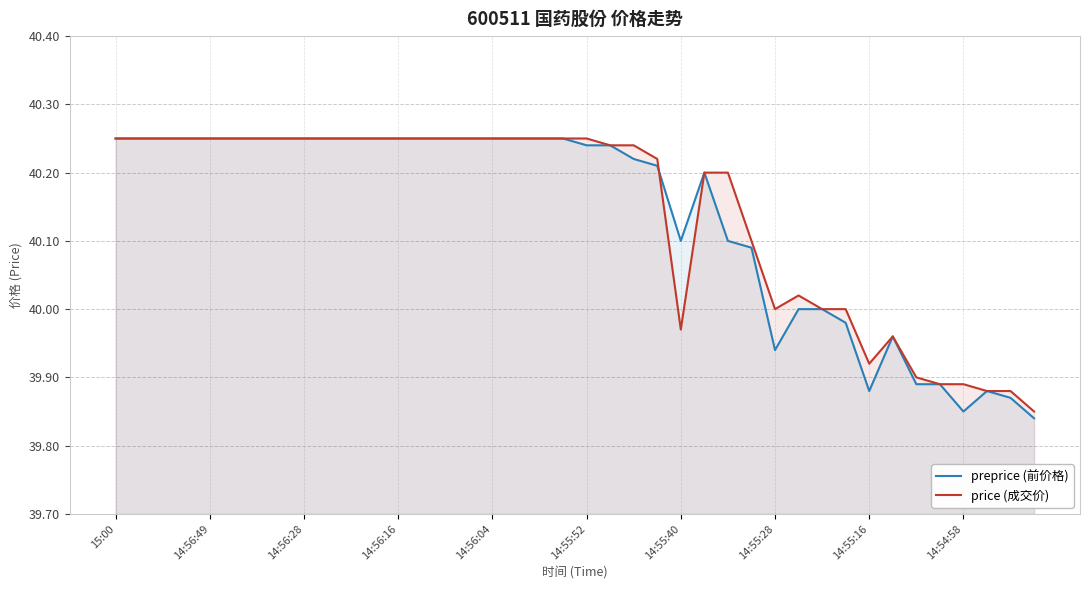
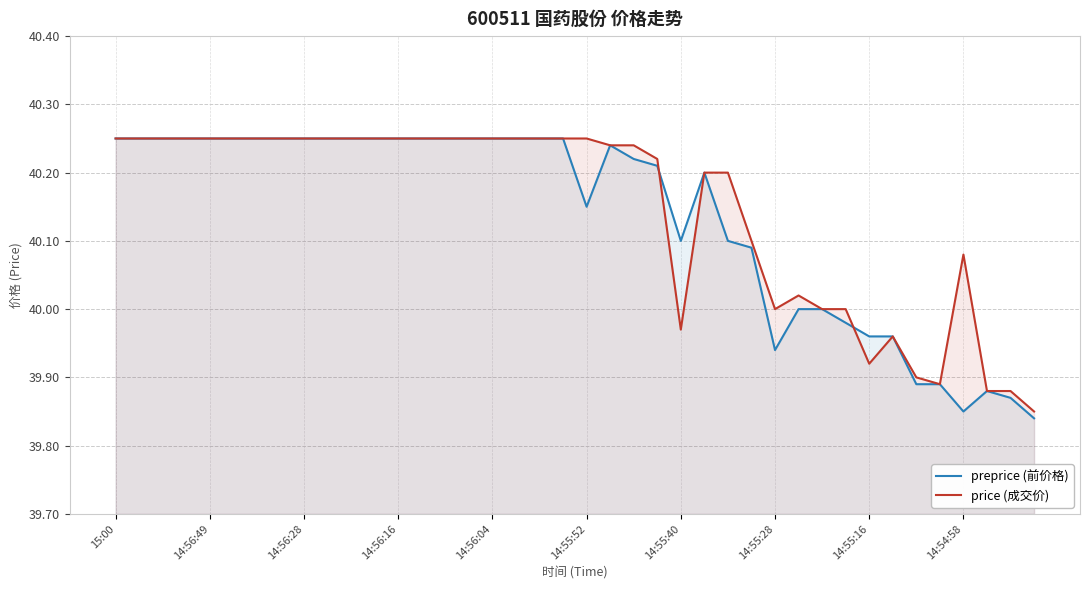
preprice (前价格), 14:55:52: 40.24 -> 40.15
preprice (前价格), 14:55:16: 39.88 -> 39.96
price (成交价), 14:54:58: 39.89 -> 40.08
